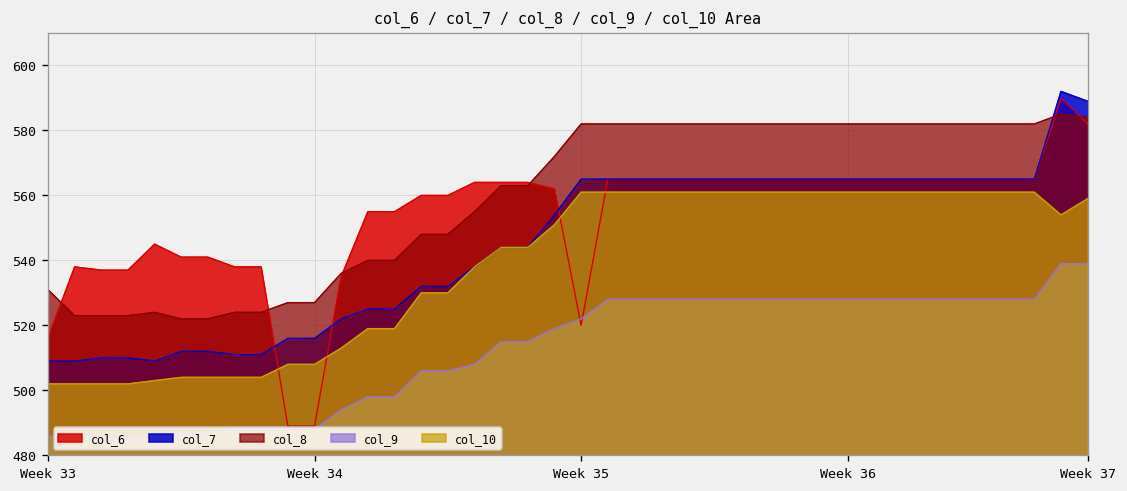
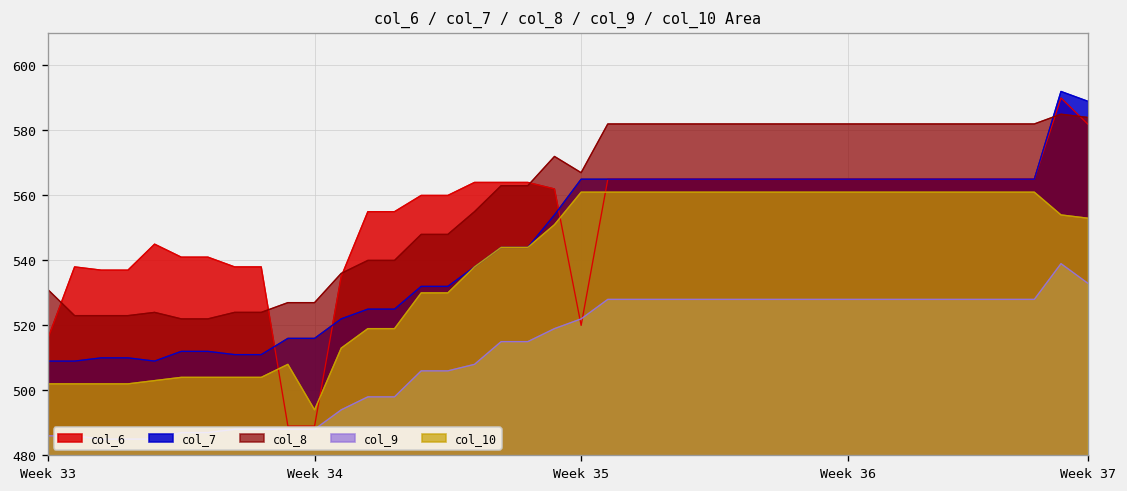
col_10, Week 34: 508 -> 494
col_8, Week 35: 582 -> 567
col_9, Week 37: 539 -> 533
col_10, Week 37: 559 -> 553
